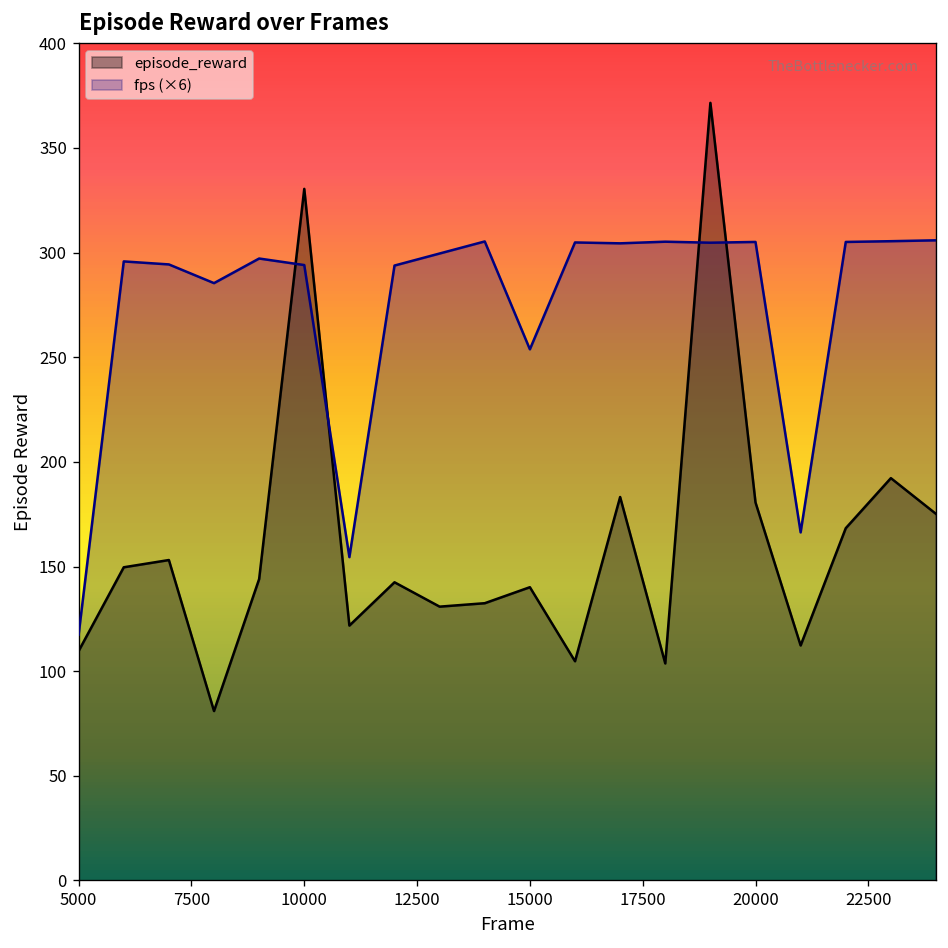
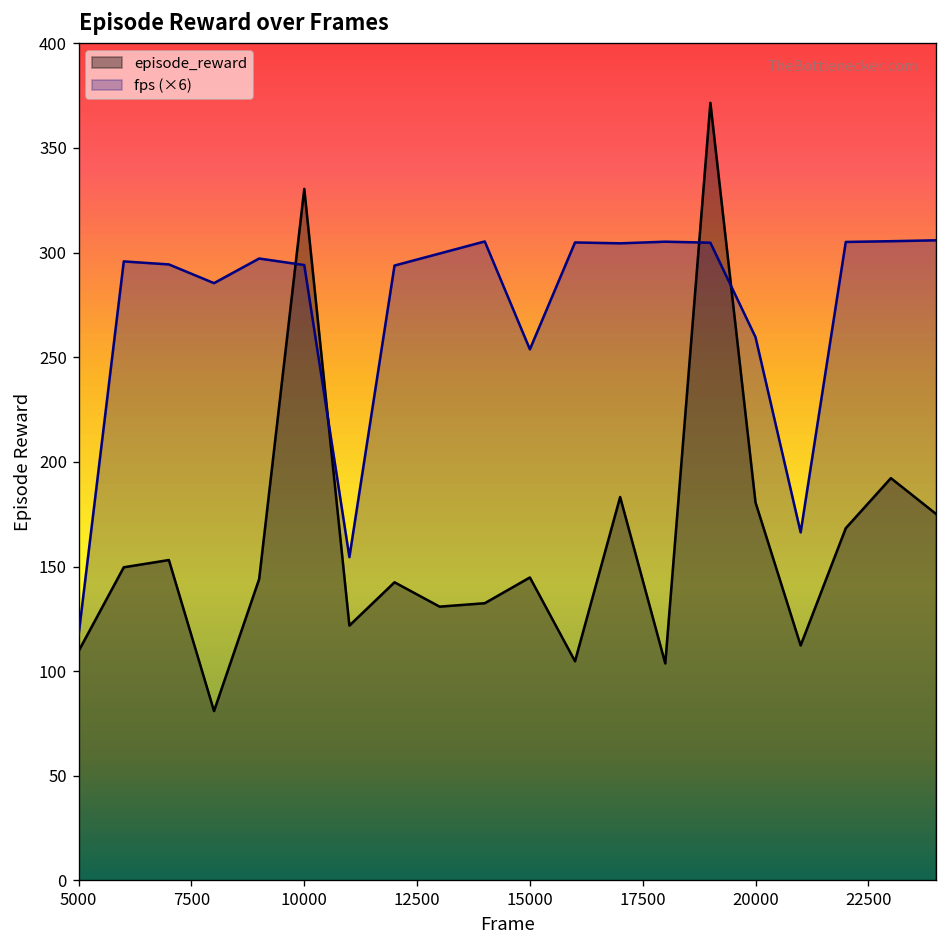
episode_reward, 15000: 140 -> 145
fps (×6), 20000: 305 -> 260
